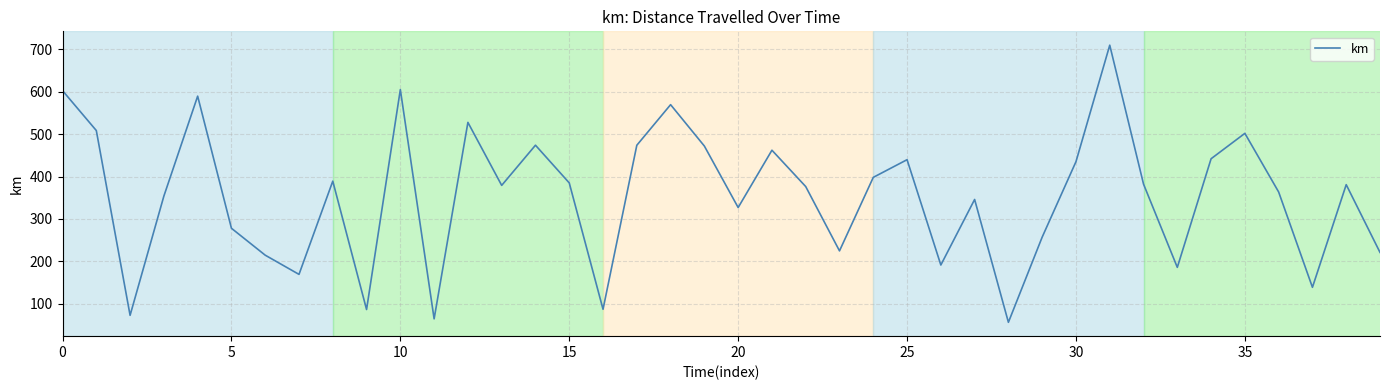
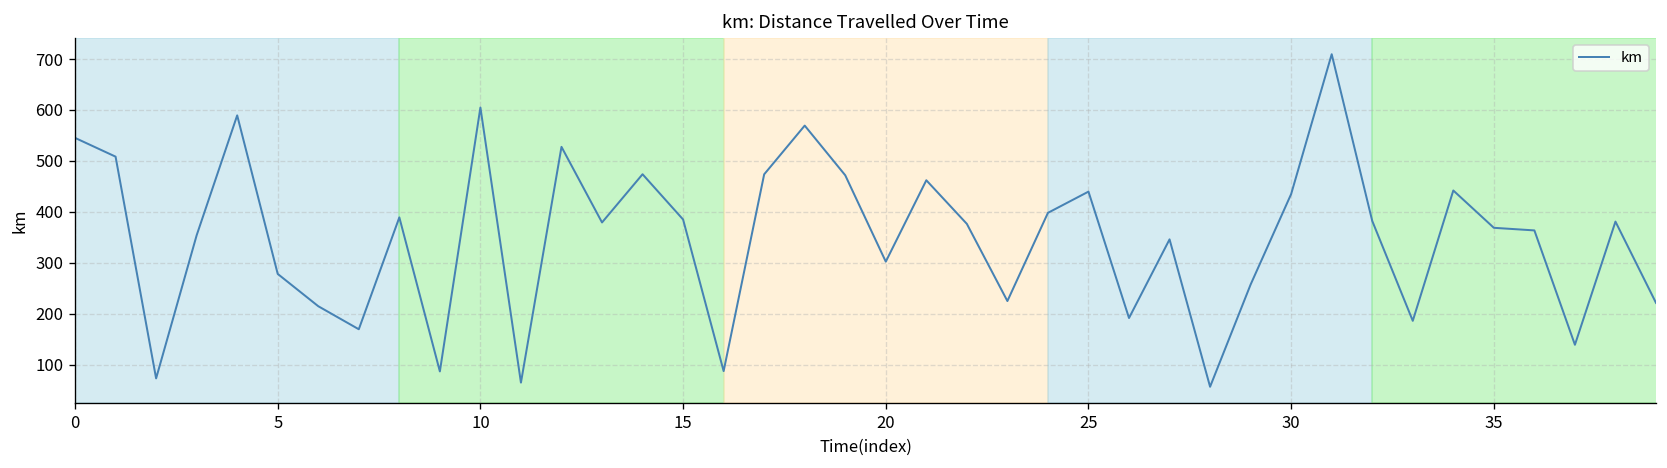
0: 600 -> 550
20: 330 -> 300
35: 500 -> 370
